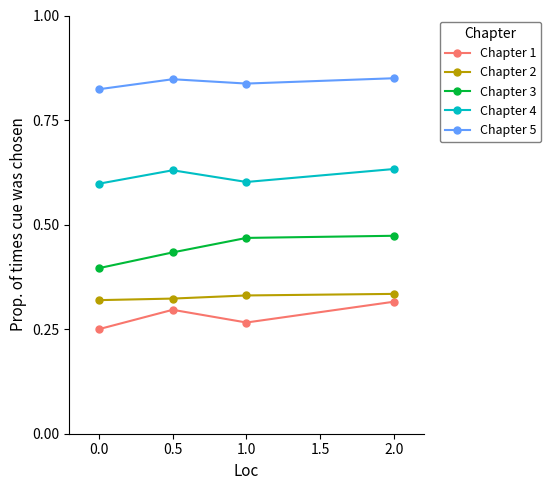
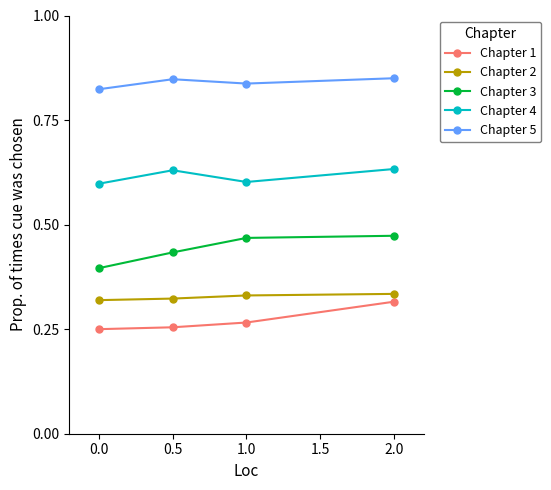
Chapter 1, 0.5: 0.30 -> 0.25
